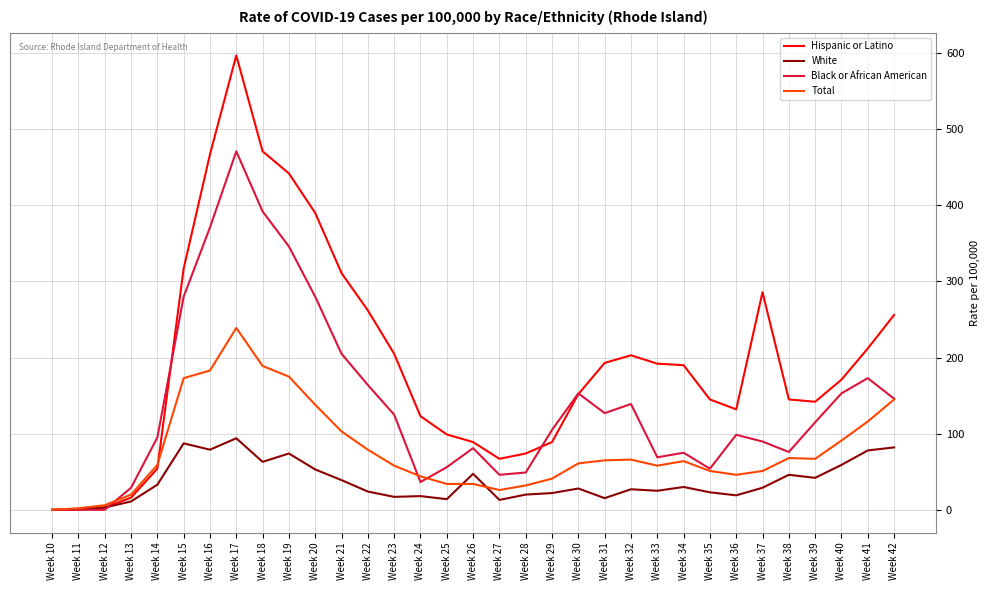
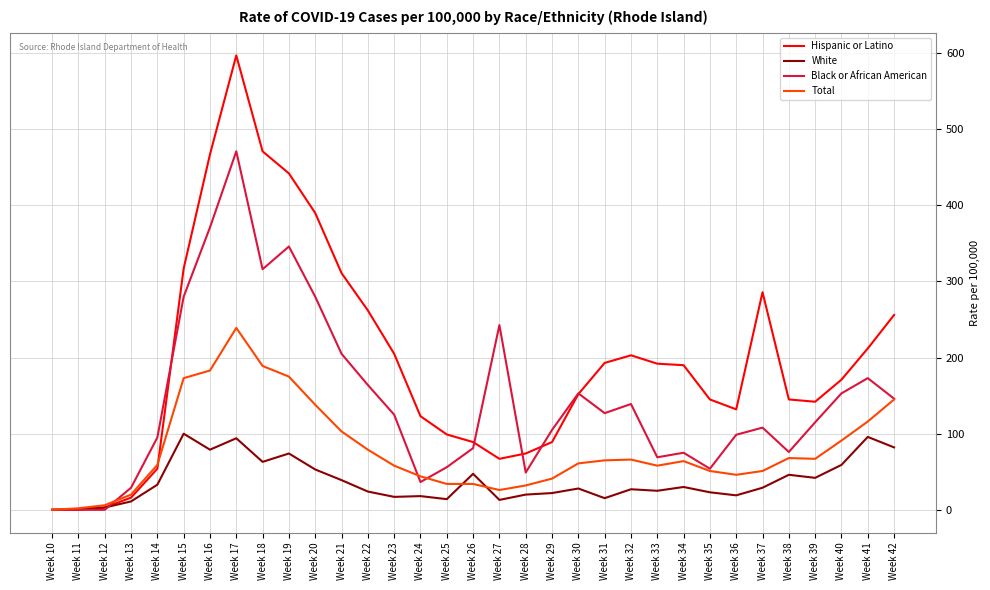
White, Week 15: 90 -> 100
Black or African American, Week 18: 390 -> 320
Black or African American, Week 27: 50 -> 240
Black or African American, Week 37: 90 -> 110
White, Week 41: 80 -> 100
